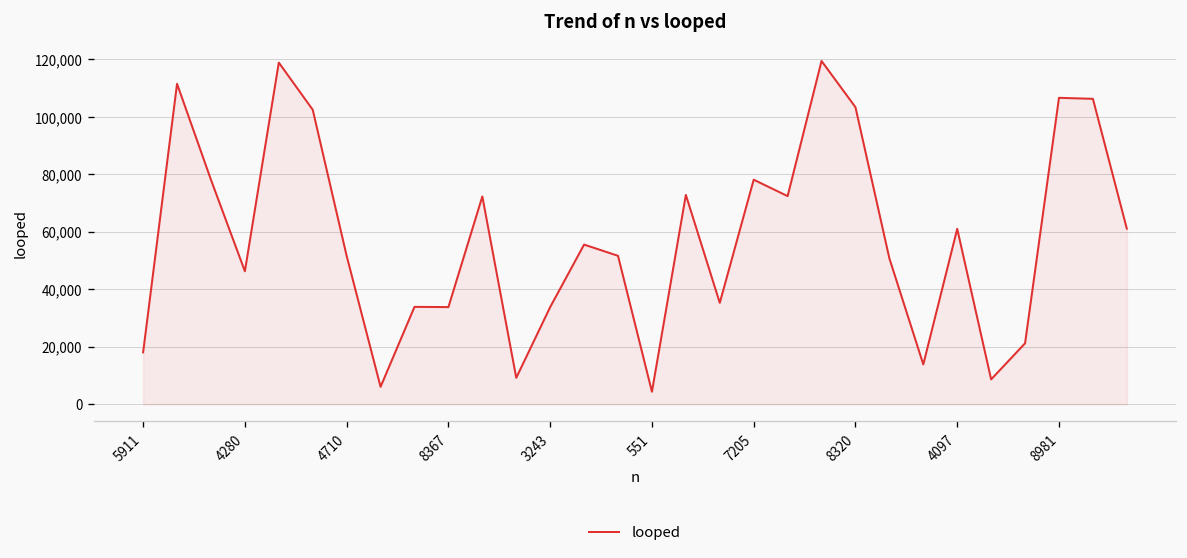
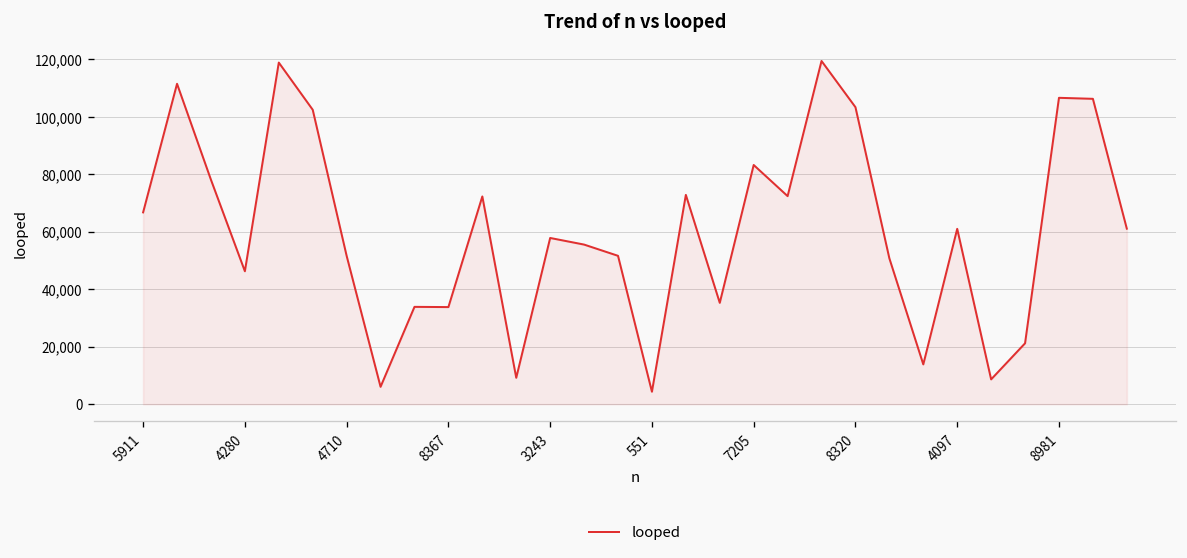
5911: 18,000 -> 67,000
3243: 34,000 -> 58,000
7205: 78,000 -> 83,000
